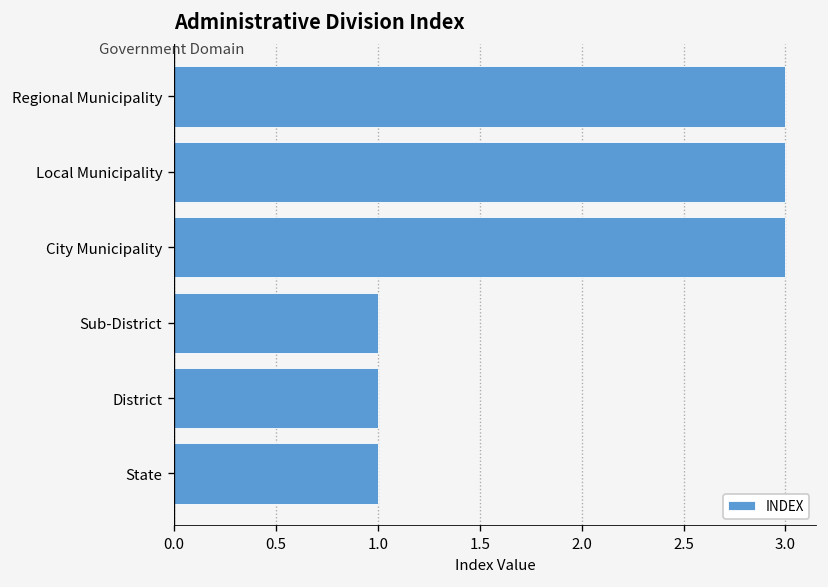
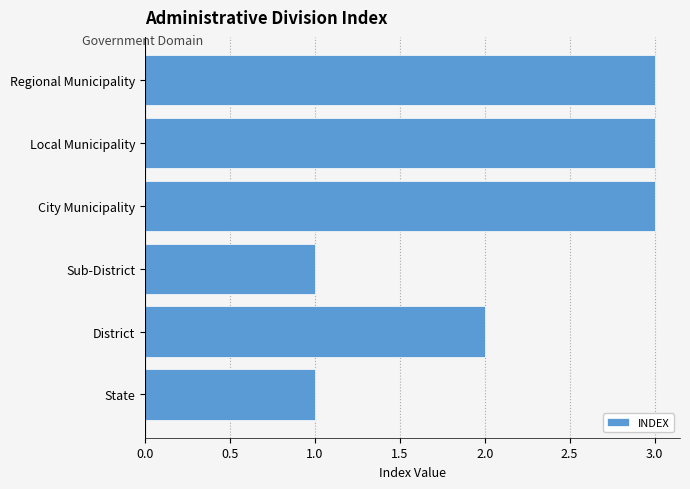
District: 1 -> 2
